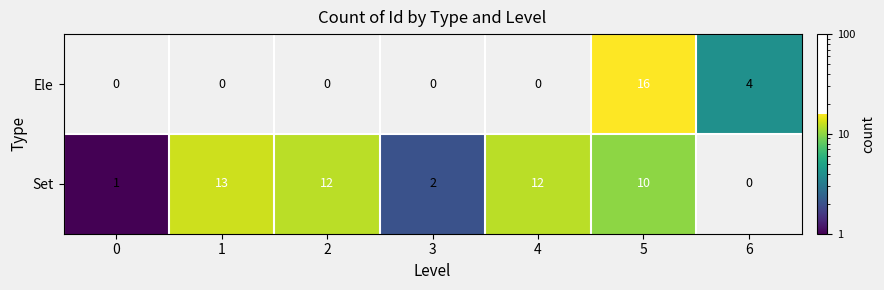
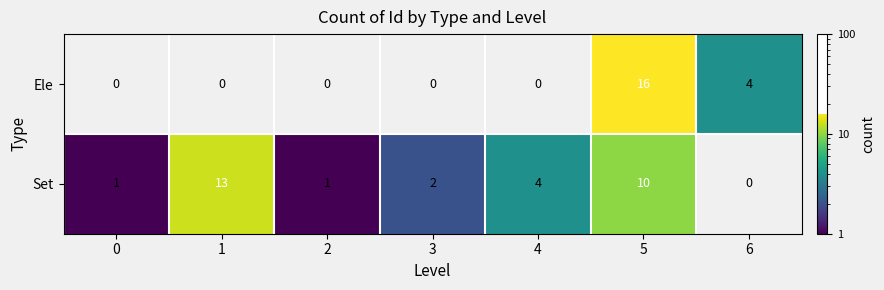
Set, 2: 12 -> 1
Set, 4: 12 -> 4
